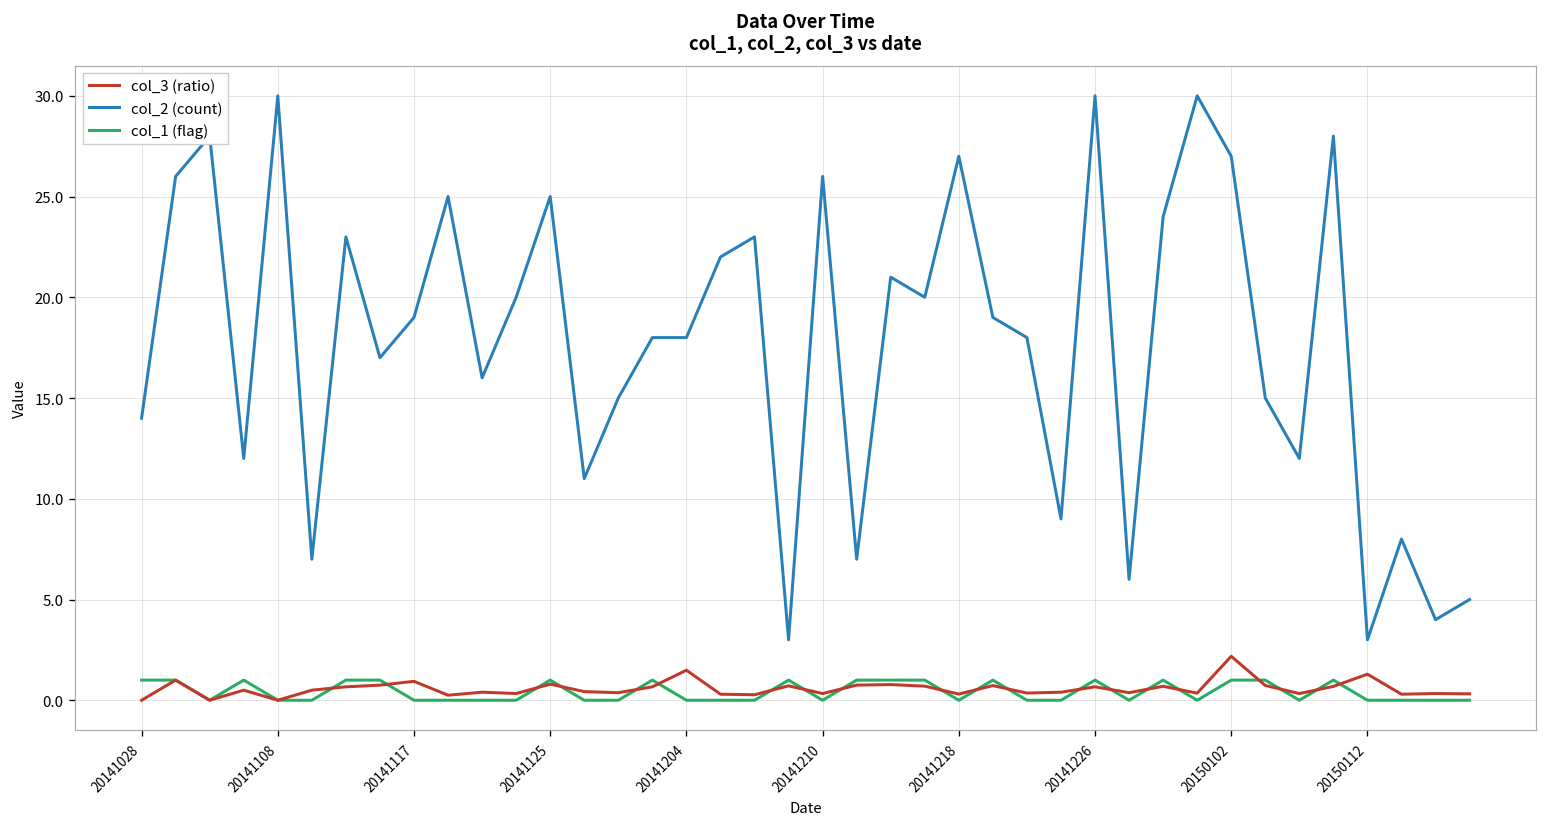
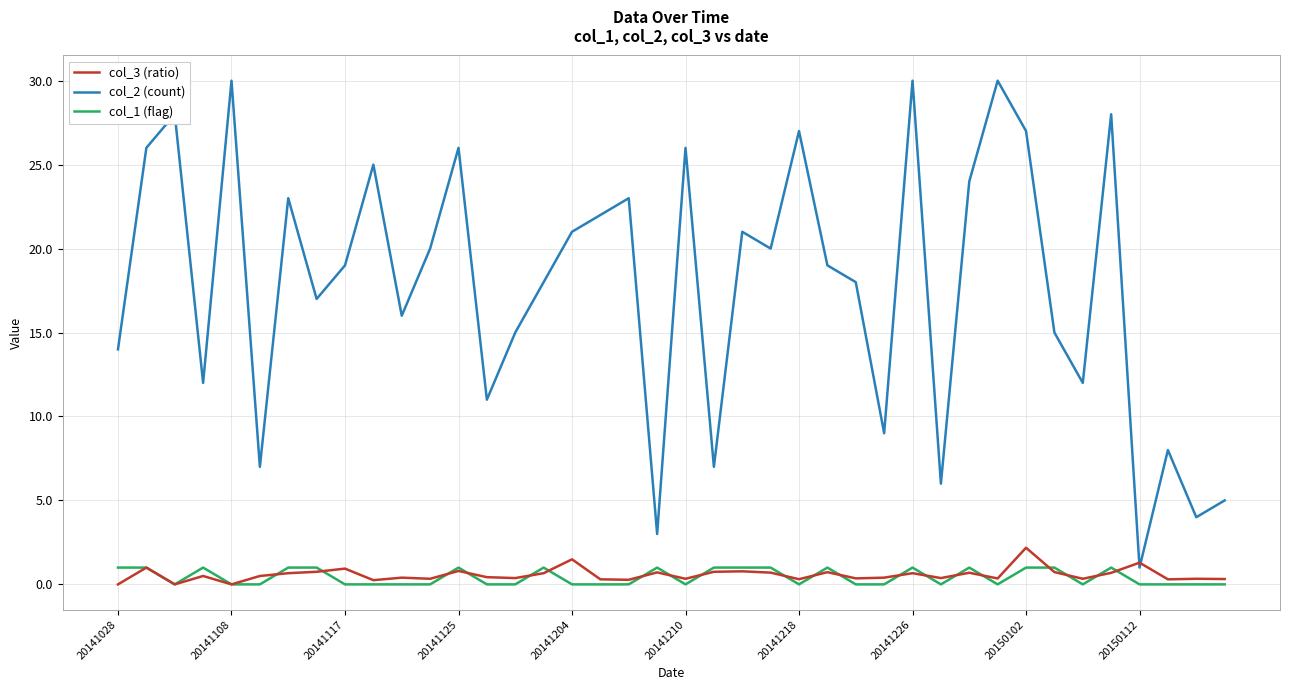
col_2 (count), 20141125: 25 -> 26
col_2 (count), 20141204: 18 -> 21
col_2 (count), 20150112: 3 -> 1
